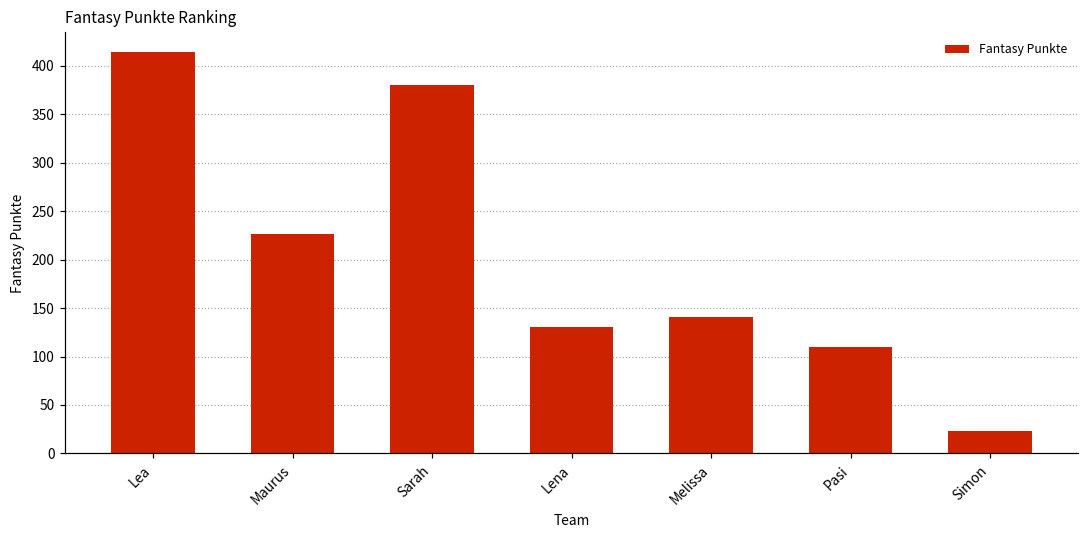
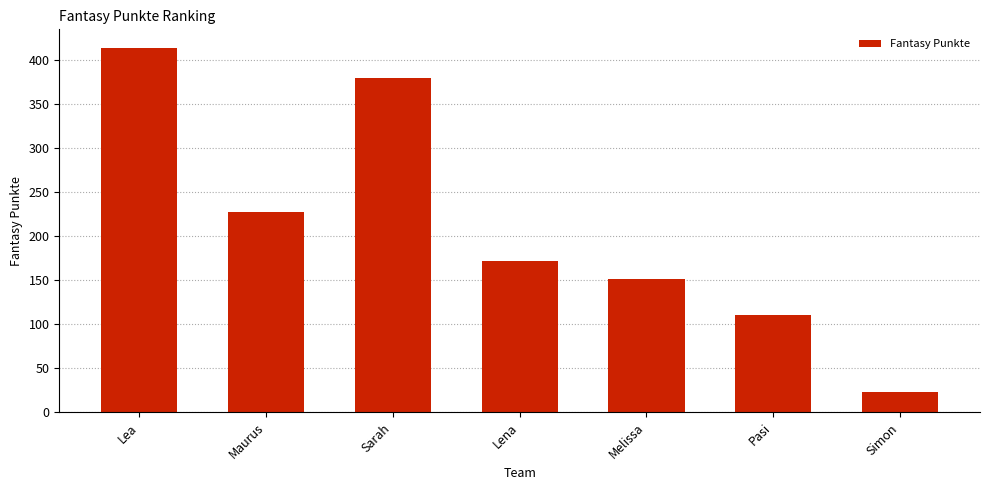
Lena: 130 -> 170
Melissa: 140 -> 150
